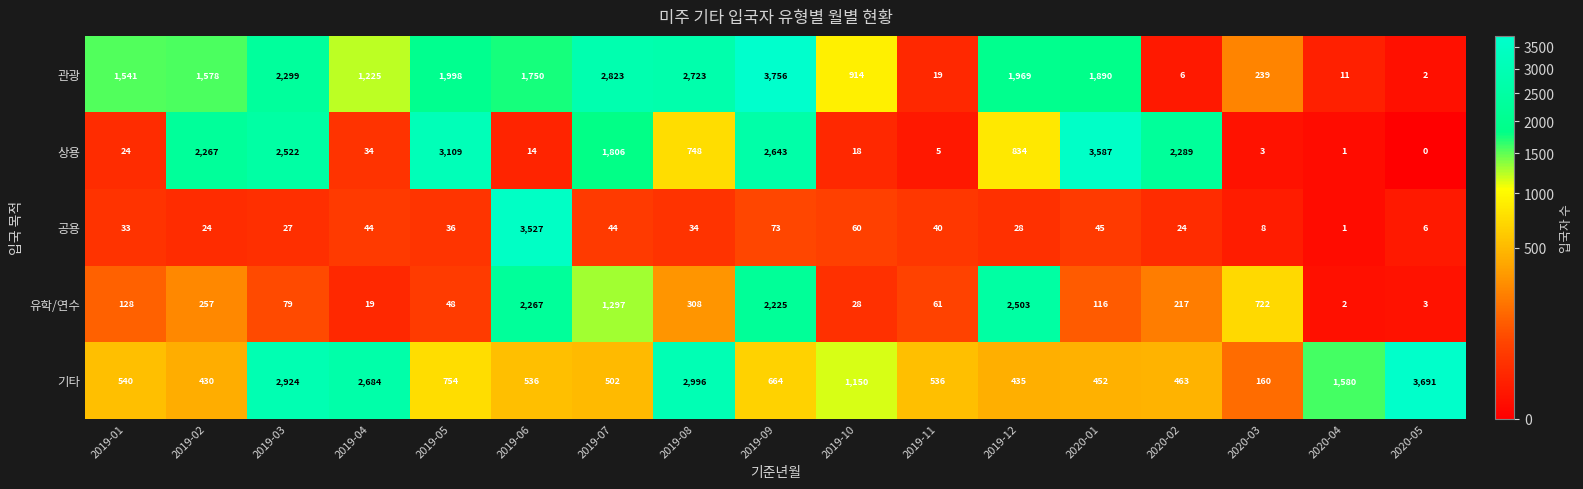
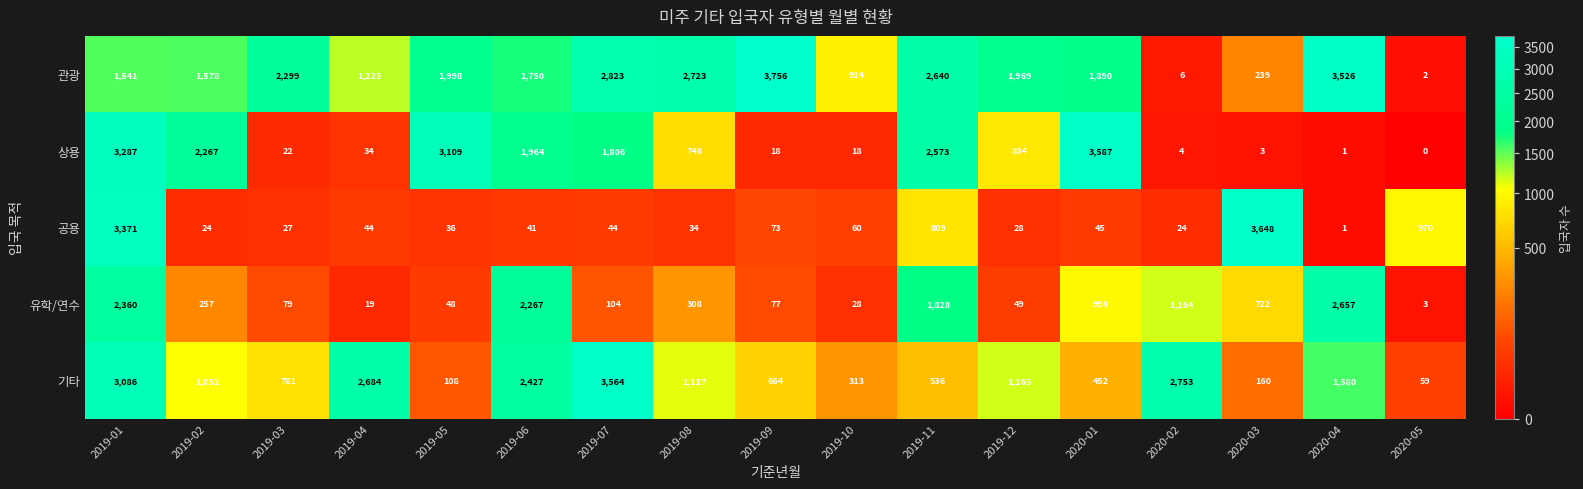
관광, 2019-11: 19 -> 2,640
관광, 2020-04: 11 -> 3,526
상용, 2019-01: 24 -> 3,287
상용, 2019-03: 2,522 -> 22
상용, 2019-06: 14 -> 1,964
상용, 2019-09: 2,643 -> 18
상용, 2019-11: 5 -> 2,573
상용, 2020-02: 2,289 -> 4
공용, 2019-01: 33 -> 3,371
공용, 2019-06: 3,527 -> 41
공용, 2019-11: 40 -> 809
공용, 2020-03: 8 -> 3,648
공용, 2020-05: 6 -> 970
유학/연수, 2019-01: 128 -> 2,360
유학/연수, 2019-07: 1,297 -> 104
유학/연수, 2019-09: 2,225 -> 77
유학/연수, 2019-11: 61 -> 1,828
유학/연수, 2019-12: 2,503 -> 49
유학/연수, 2020-01: 116 -> 998
유학/연수, 2020-02: 217 -> 1,164
유학/연수, 2020-04: 2 -> 2,657
기타, 2019-01: 540 -> 3,086
기타, 2019-02: 430 -> 1,052
기타, 2019-03: 2,924 -> 781
기타, 2019-05: 754 -> 108
기타, 2019-06: 536 -> 2,427
기타, 2019-07: 502 -> 3,564
기타, 2019-08: 2,996 -> 1,117
기타, 2019-10: 1,150 -> 313
기타, 2019-12: 435 -> 1,165
기타, 2020-02: 463 -> 2,753
기타, 2020-05: 3,691 -> 59
